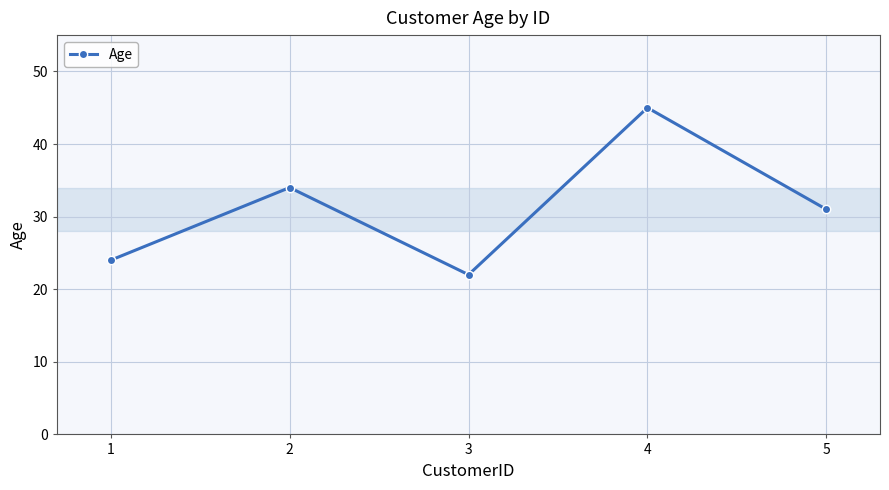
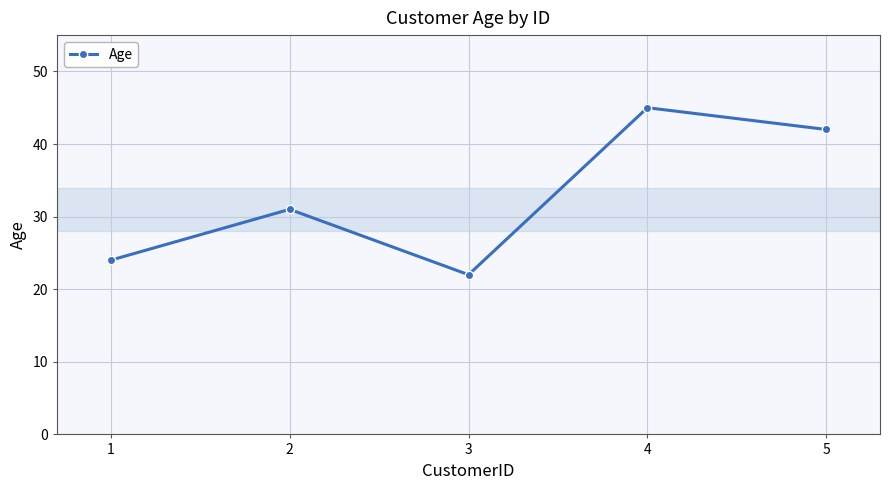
2: 34 -> 31
5: 31 -> 42
